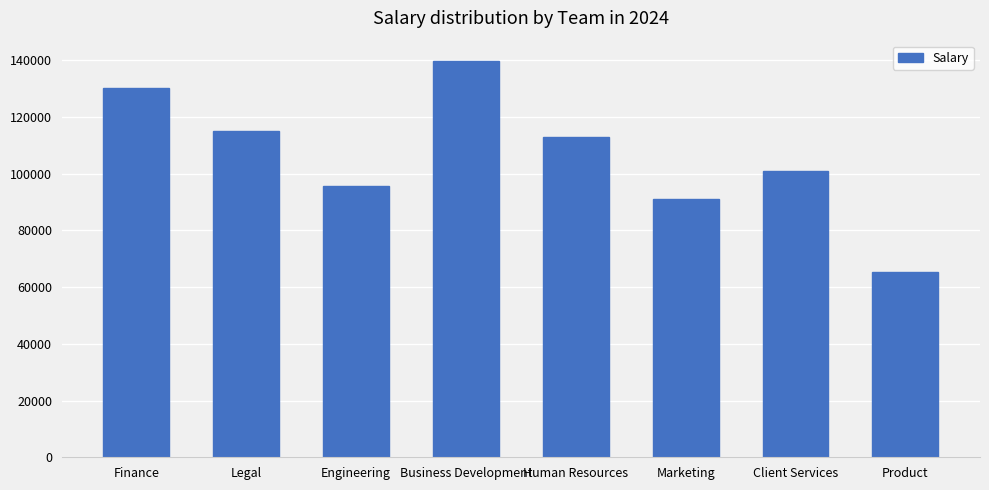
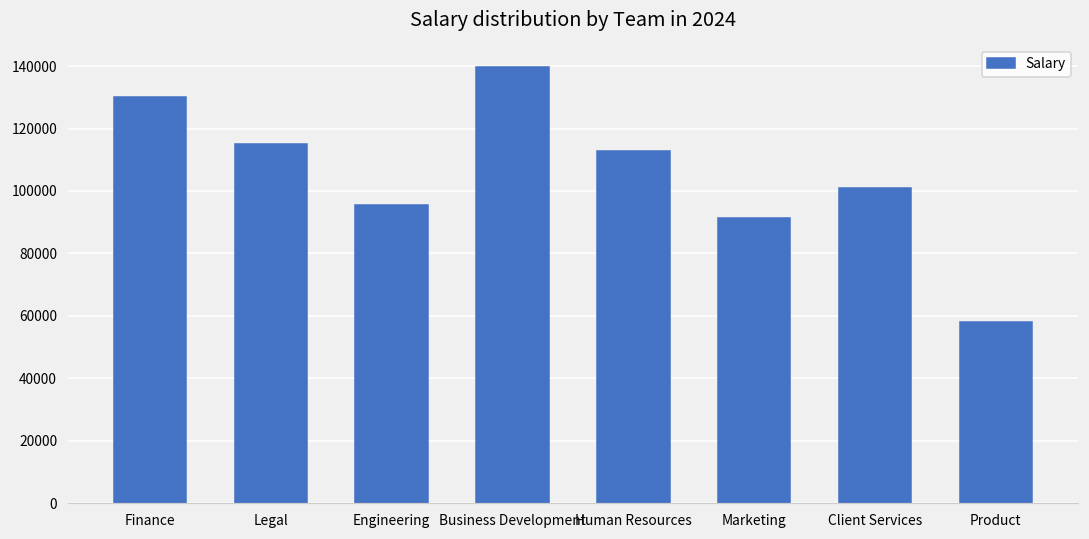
Product: 65000 -> 58000
